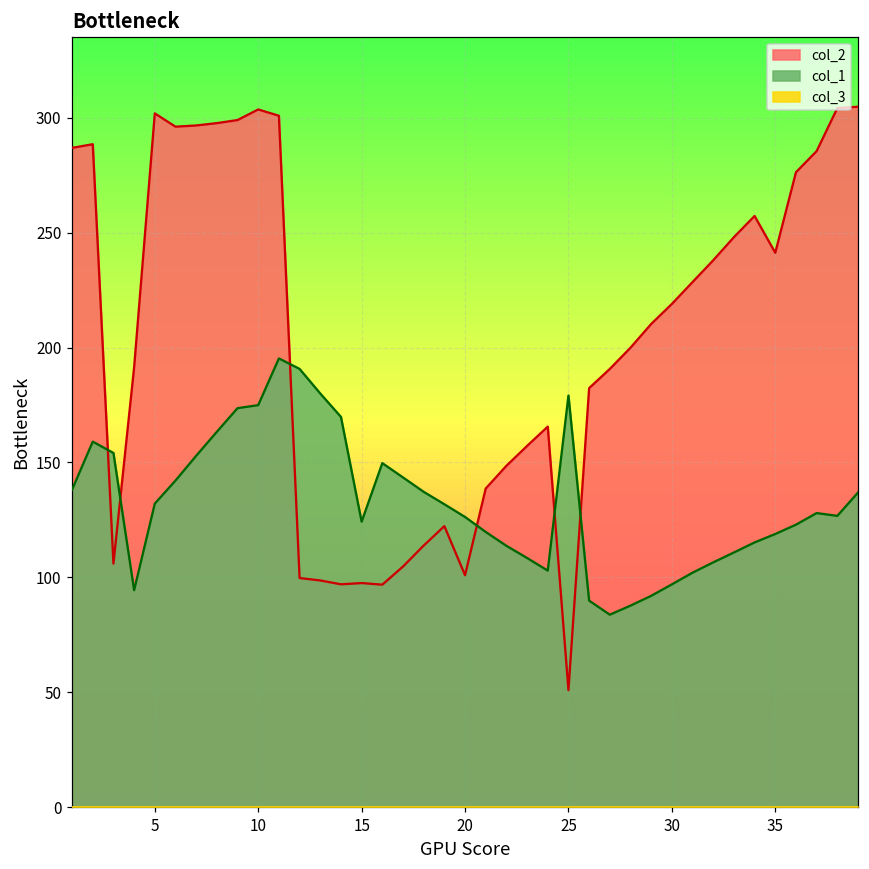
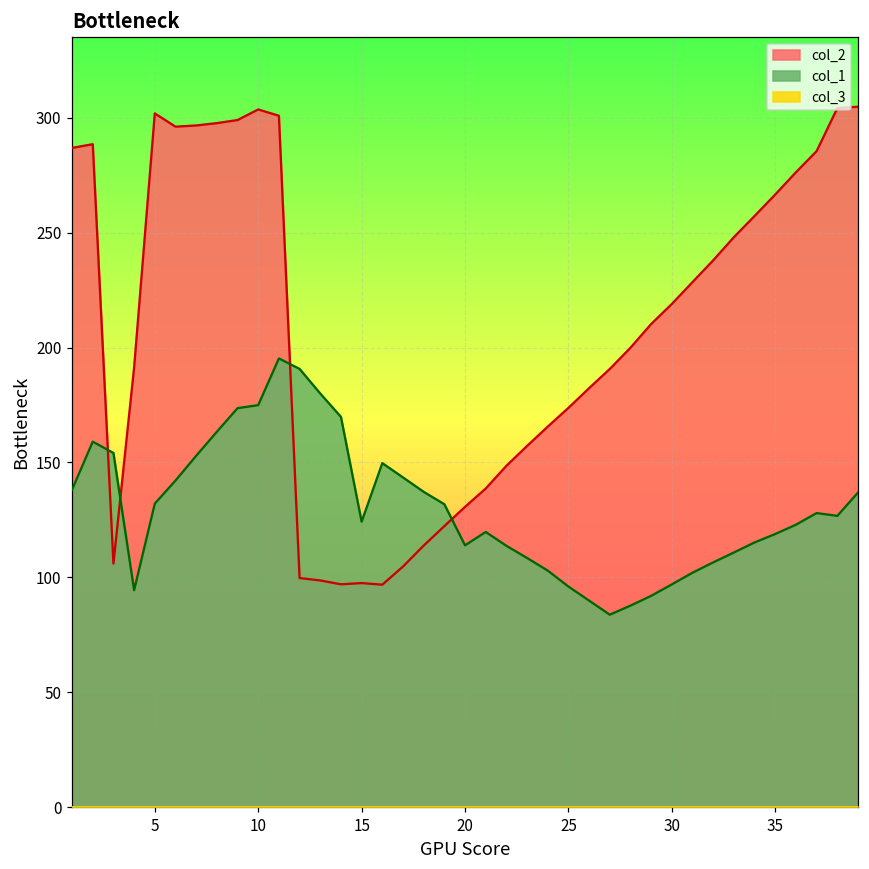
col_2, 20: 101 -> 131
col_1, 20: 126 -> 114
col_2, 25: 51 -> 174
col_1, 25: 179 -> 96
col_2, 35: 241 -> 267
